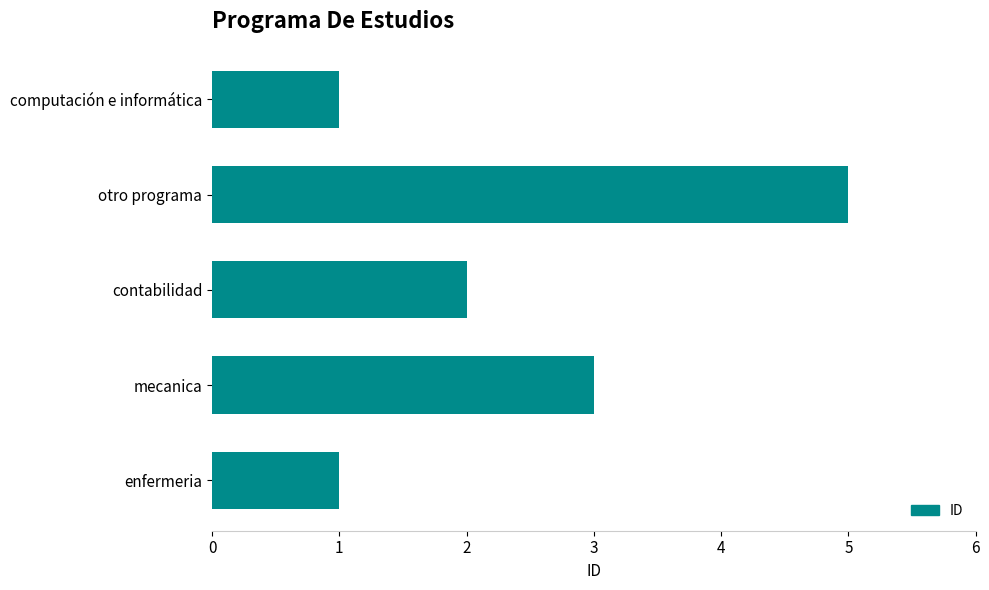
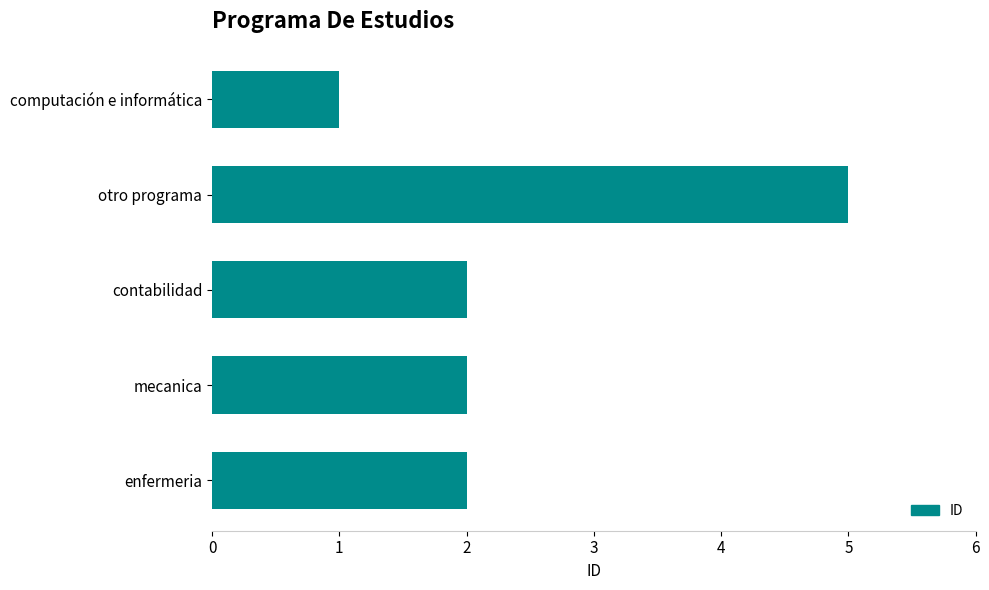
mecanica: 3 -> 2
enfermeria: 1 -> 2
